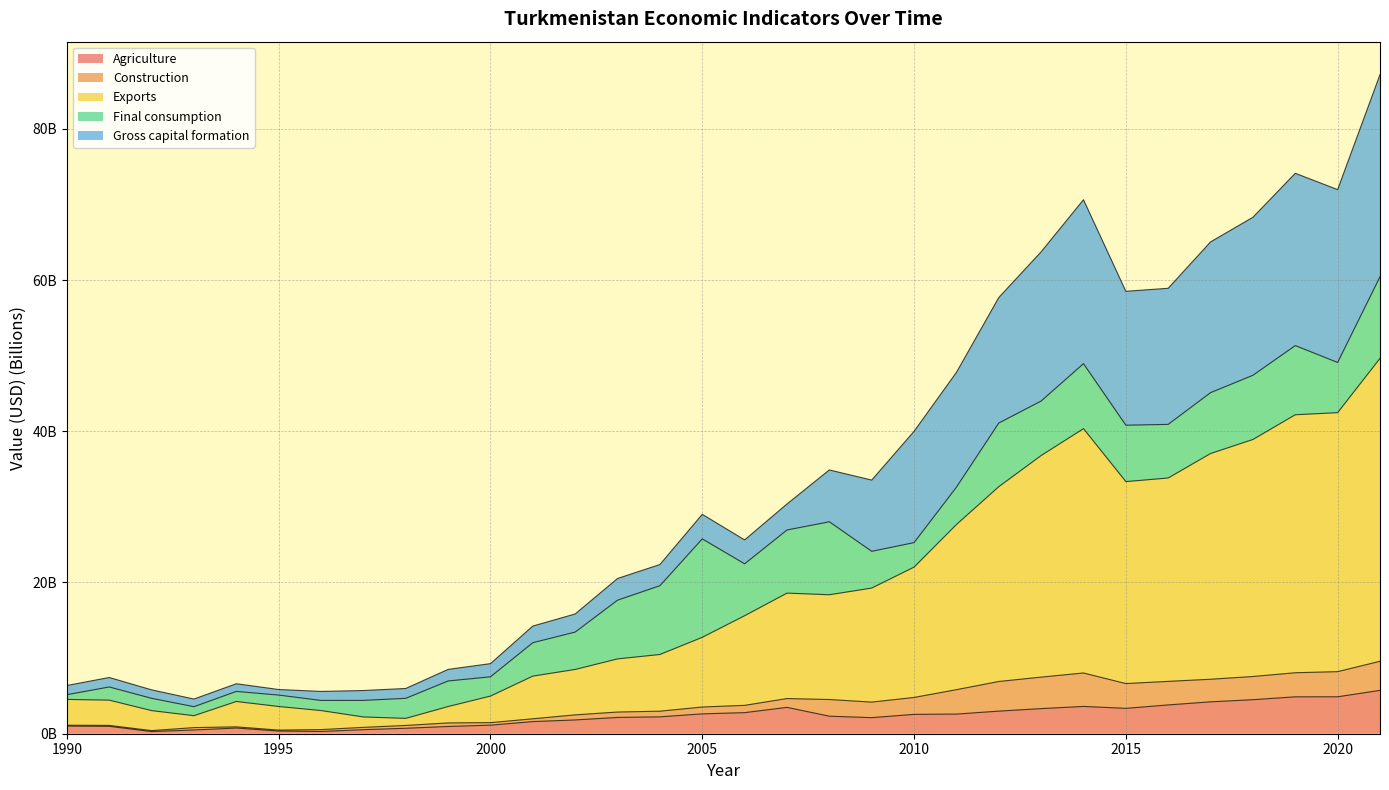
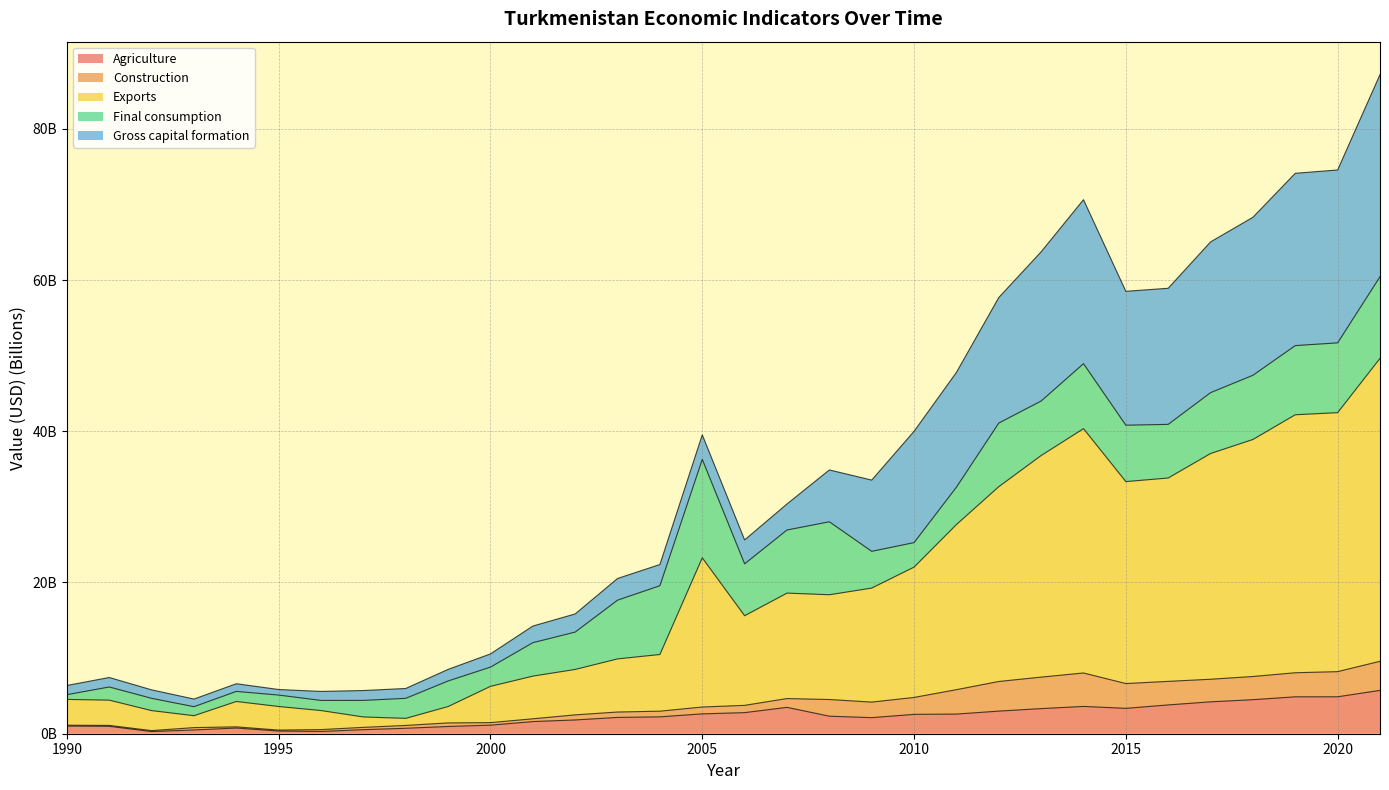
Exports, 2000: 4000000000 -> 5000000000
Exports, 2005: 9000000000 -> 20000000000
Final consumption, 2020: 7000000000 -> 9000000000
